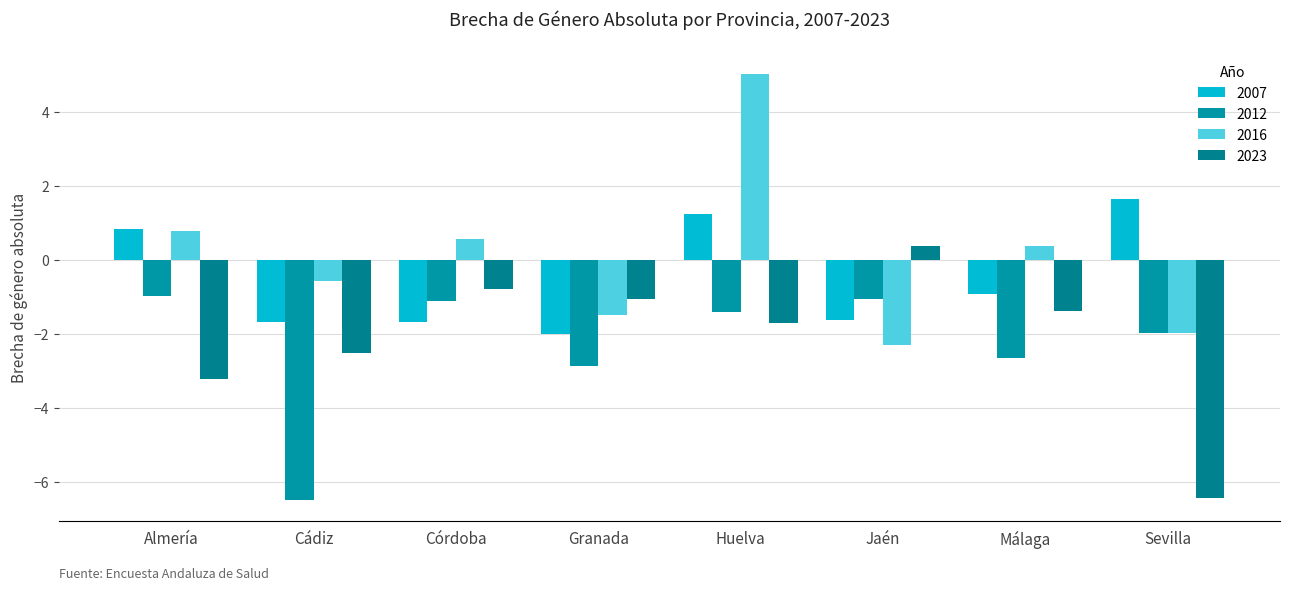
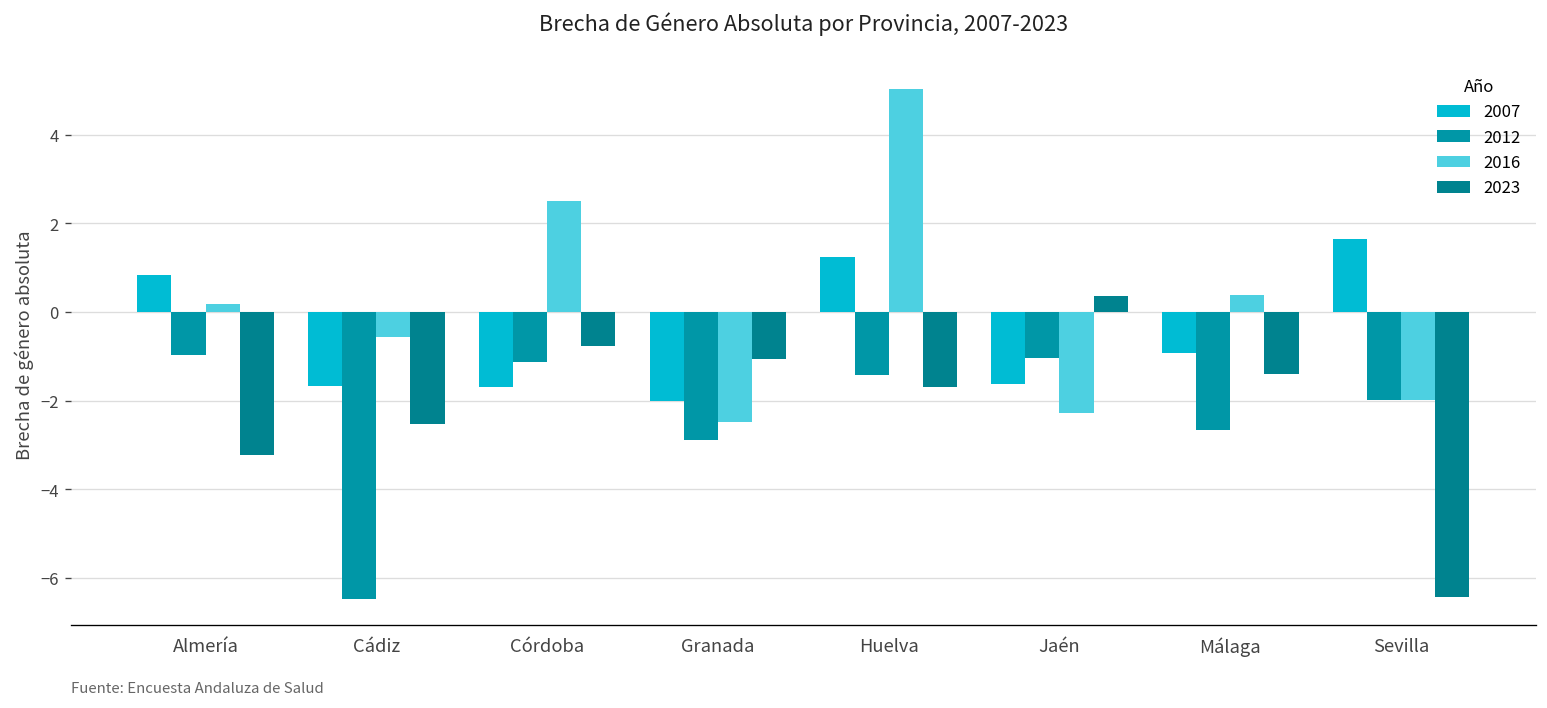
2016, Almería: 0.8 -> 0.2
2016, Córdoba: 0.6 -> 2.5
2016, Granada: -1.5 -> -2.5
